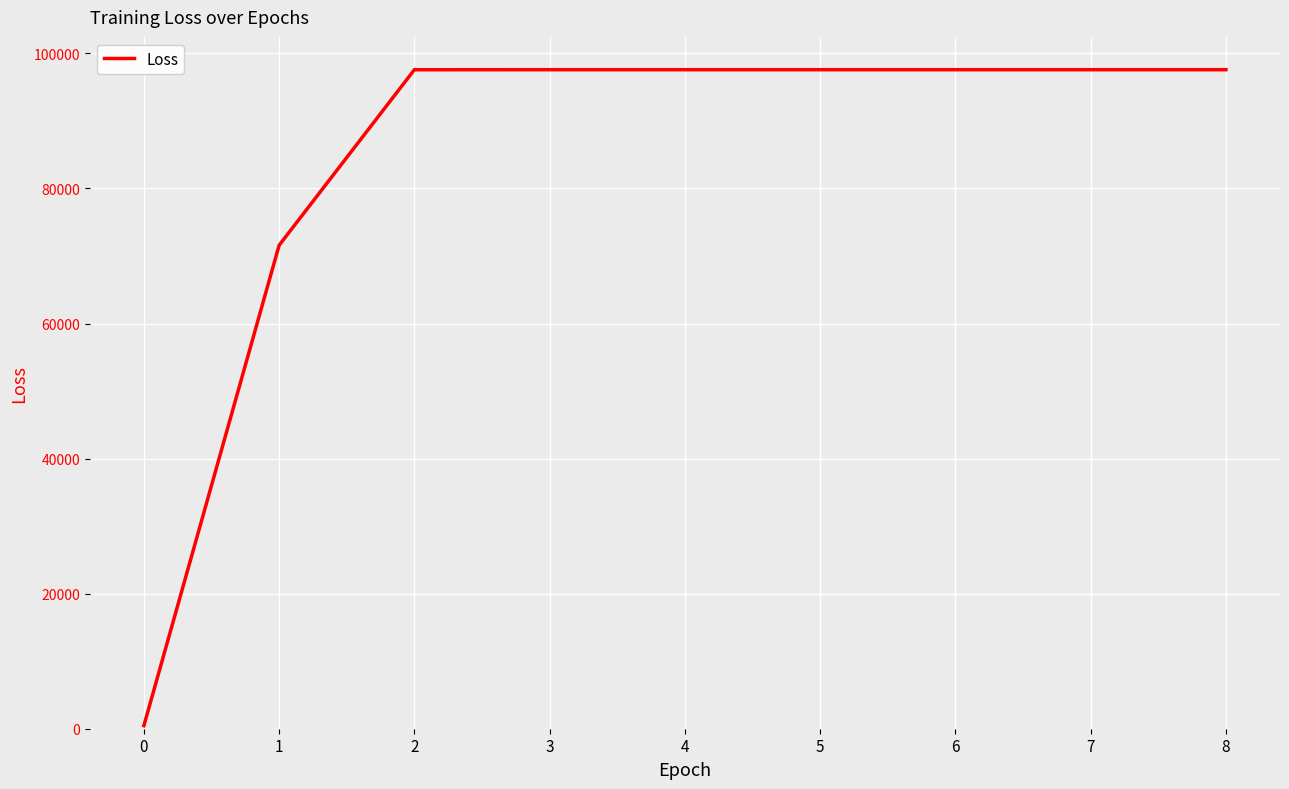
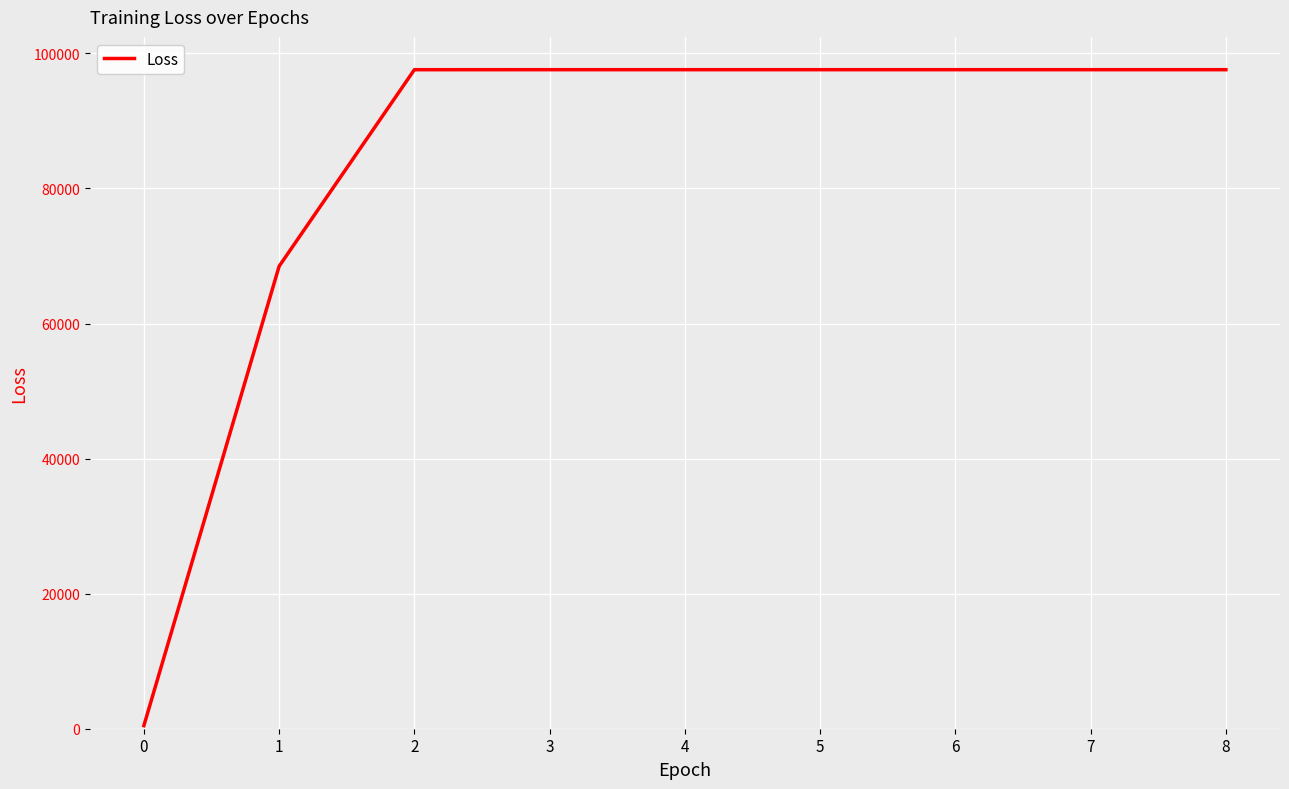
1: 72000 -> 68000
